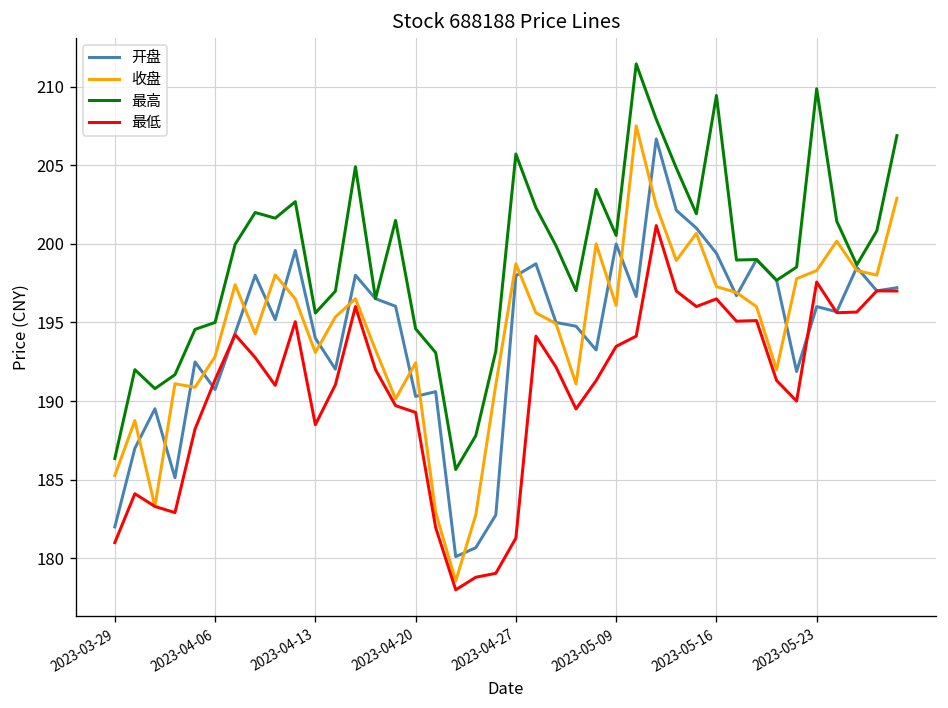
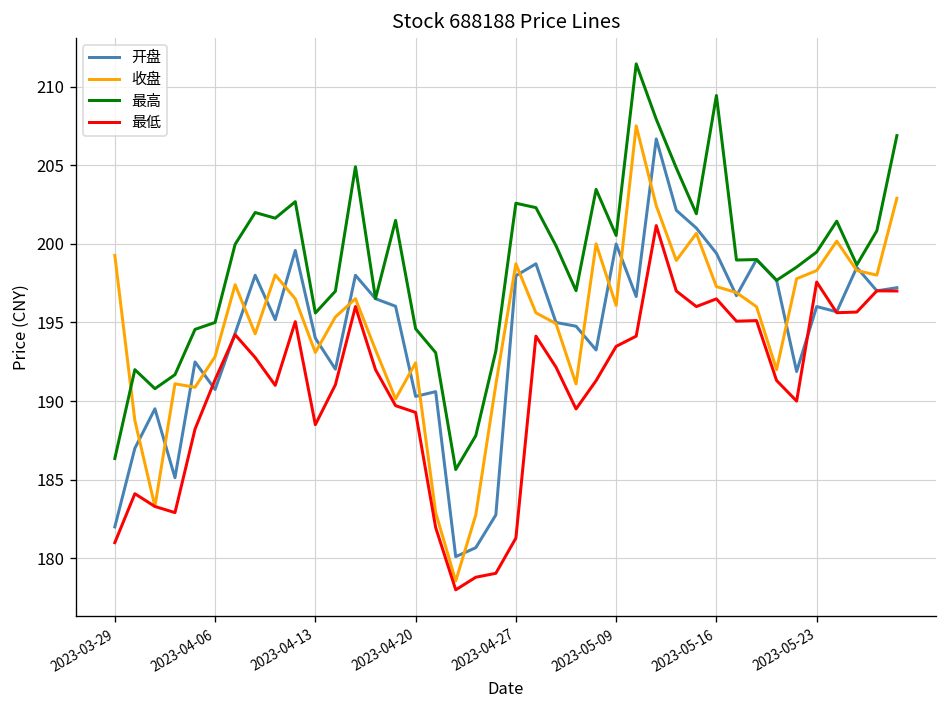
收盘, 2023-03-29: 185.3 -> 199.3
最高, 2023-04-27: 205.7 -> 202.6
最高, 2023-05-23: 209.9 -> 199.5
